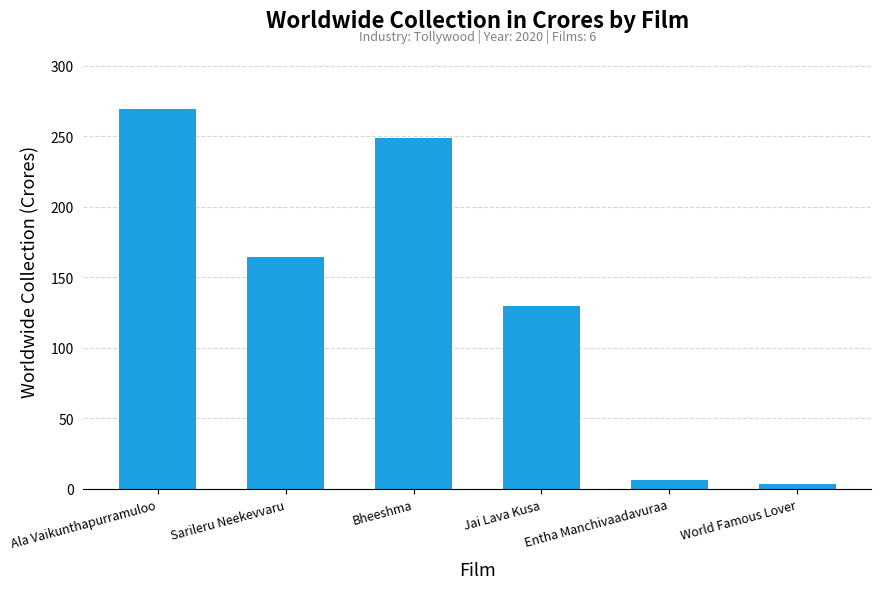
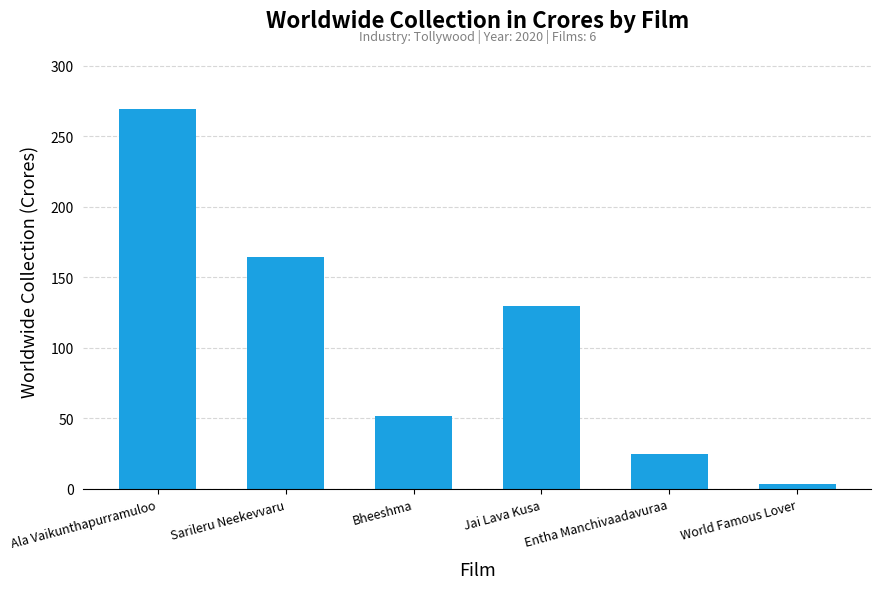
Bheeshma: 249 -> 52
Entha Manchivaadavuraa: 7 -> 25
